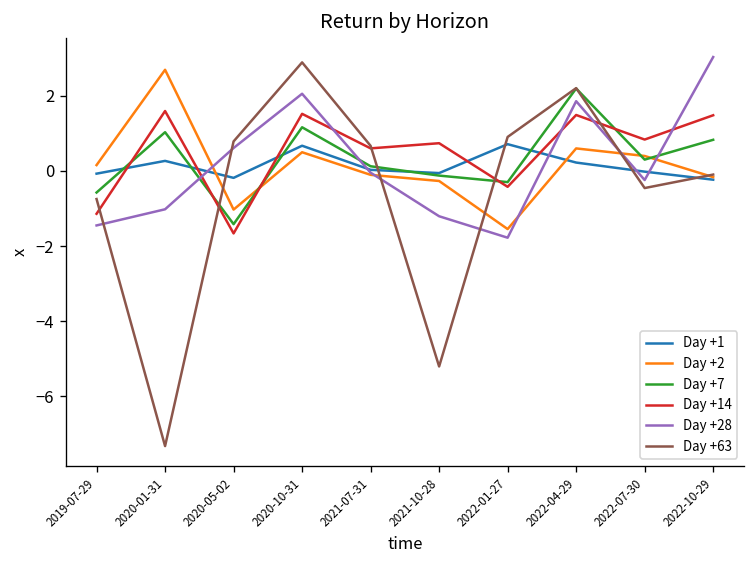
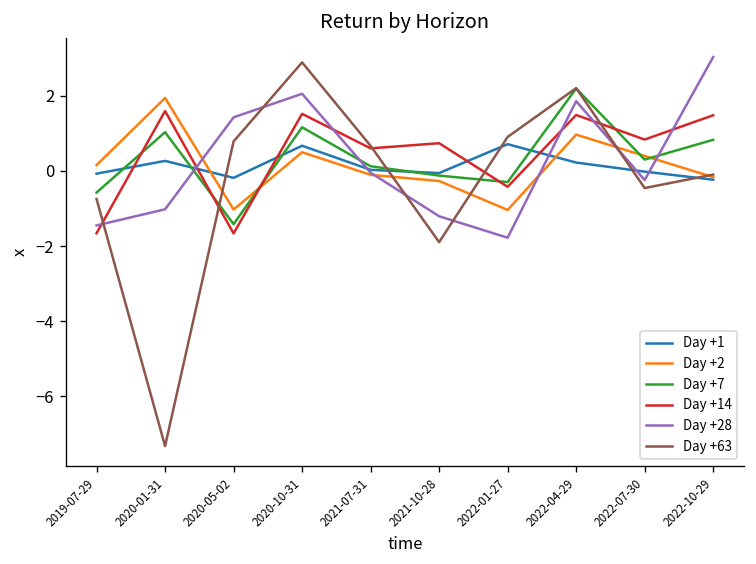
Day +14, 2019-07-29: -1.1 -> -1.7
Day +2, 2020-01-31: 2.7 -> 1.9
Day +28, 2020-05-02: 0.6 -> 1.4
Day +63, 2021-10-28: -5.2 -> -1.9
Day +2, 2022-01-27: -1.5 -> -1.0
Day +2, 2022-04-29: 0.6 -> 1.0
